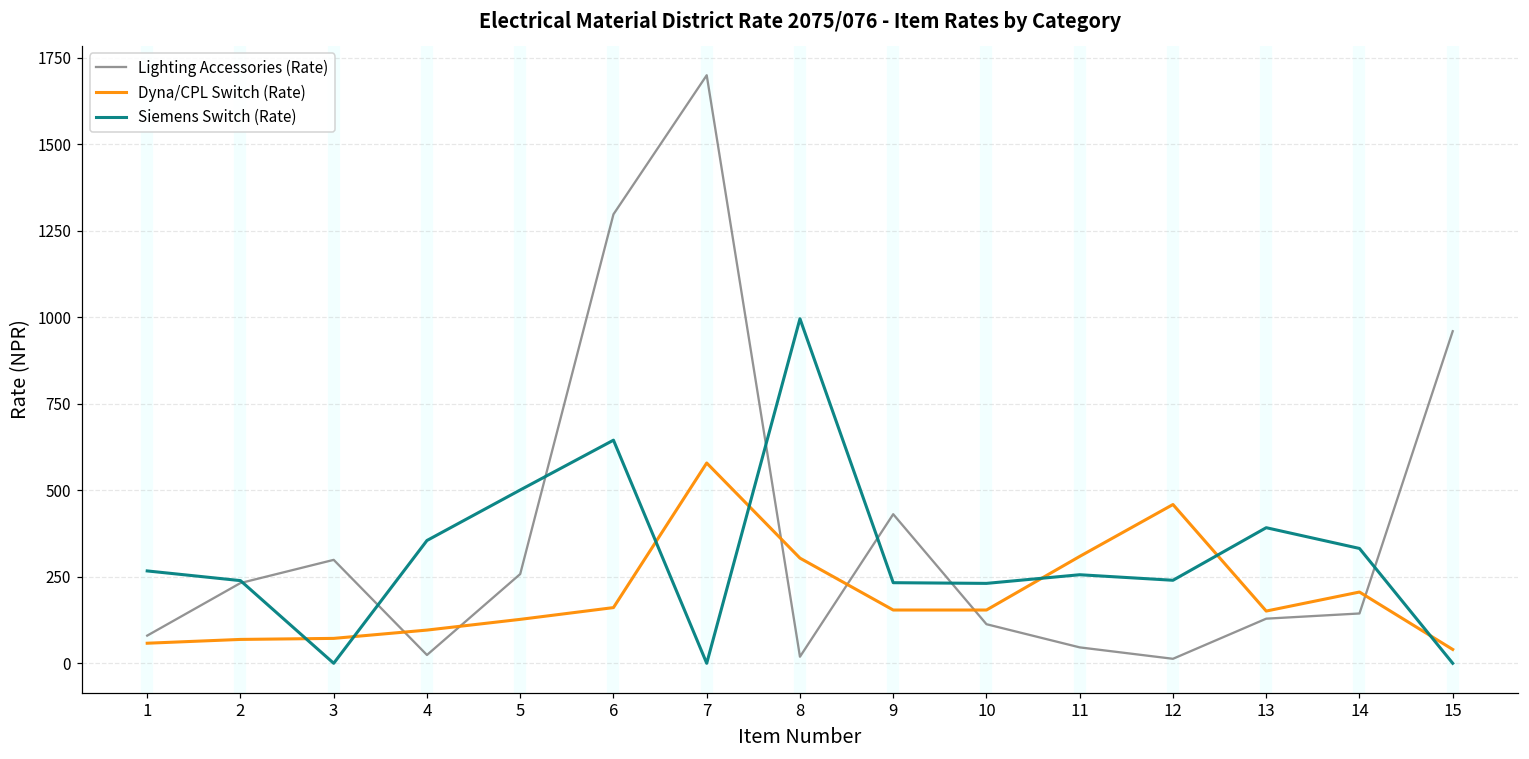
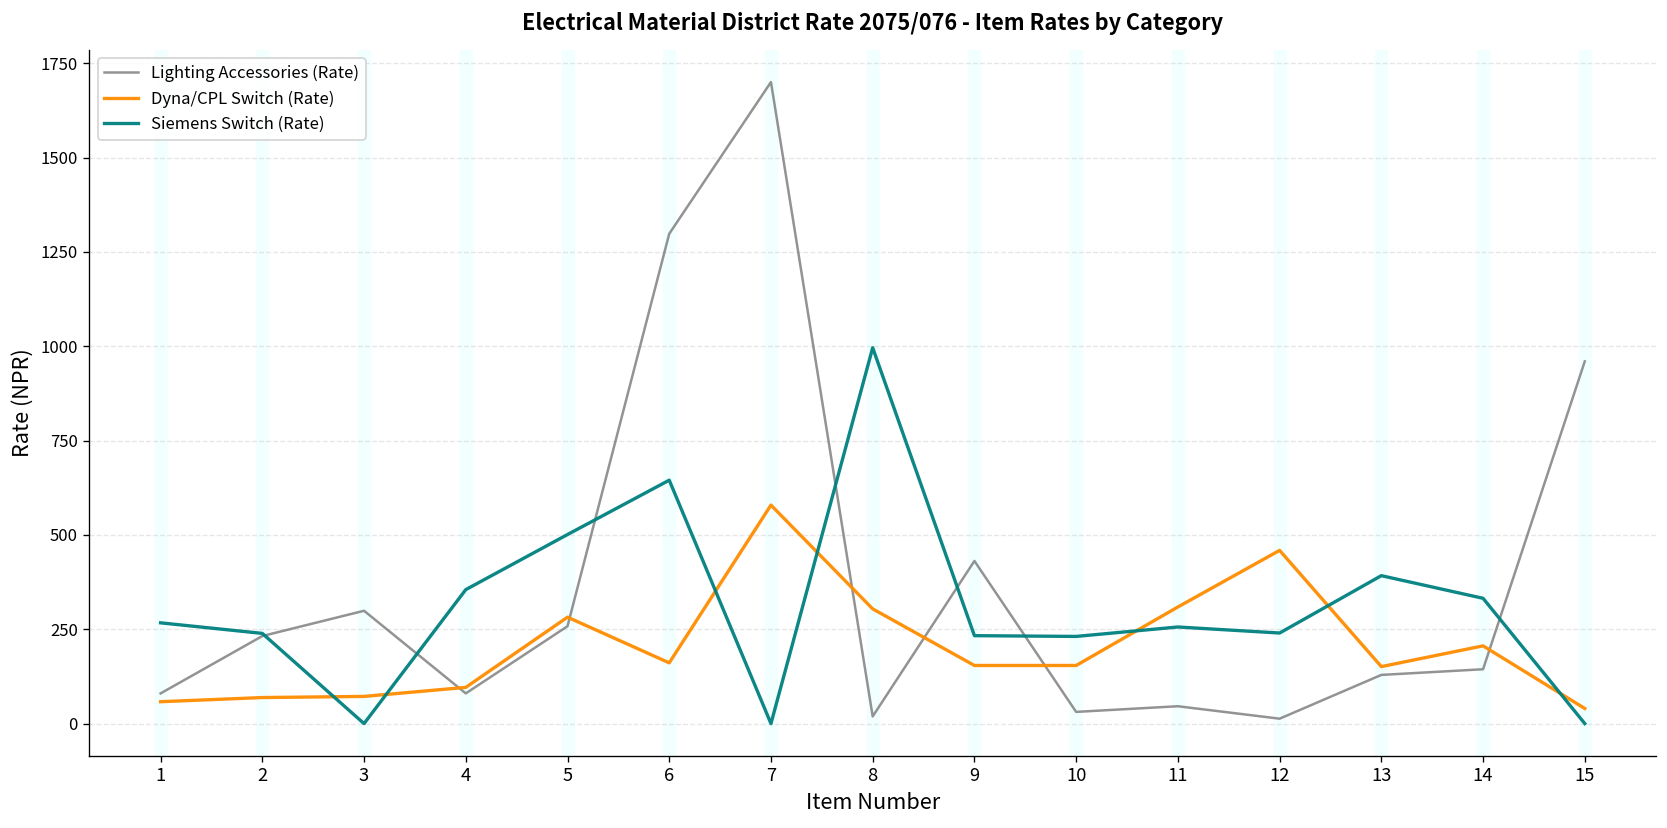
Lighting Accessories (Rate), 4: 20 -> 80
Dyna/CPL Switch (Rate), 5: 130 -> 280
Lighting Accessories (Rate), 10: 110 -> 30
